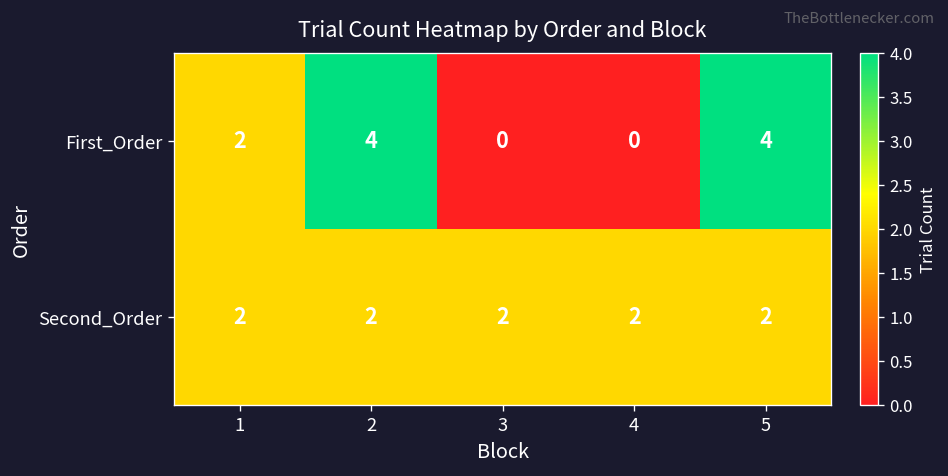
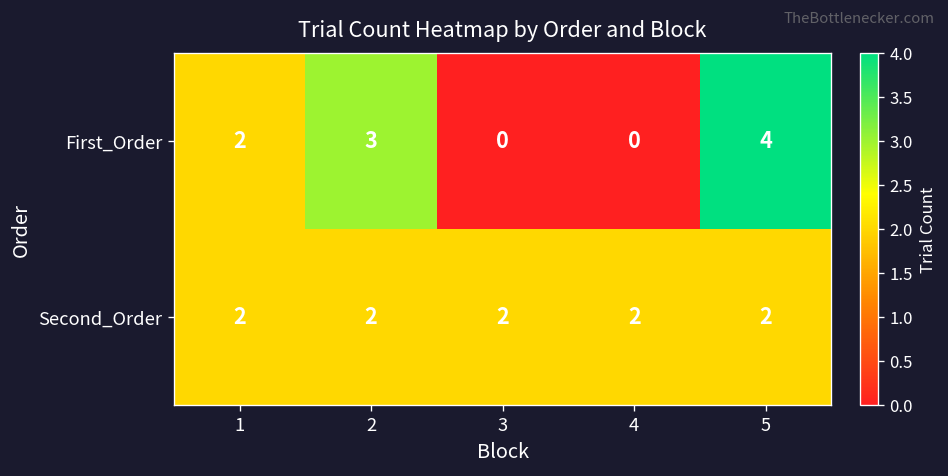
First_Order, 2: 4 -> 3
